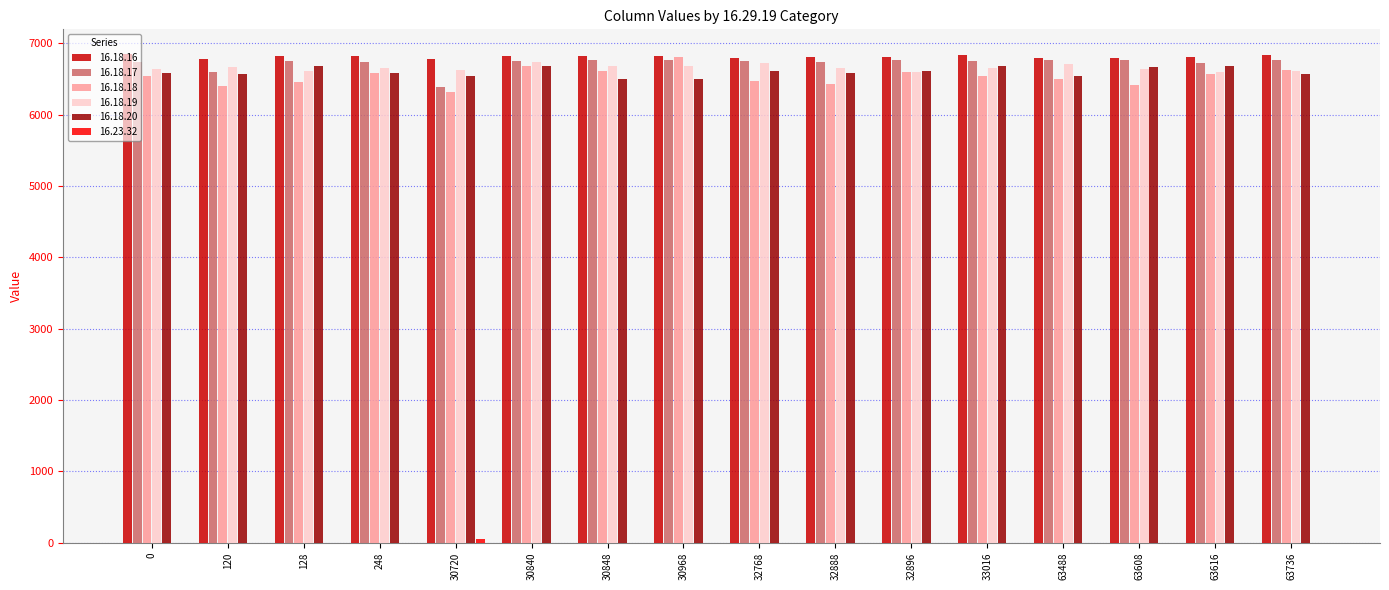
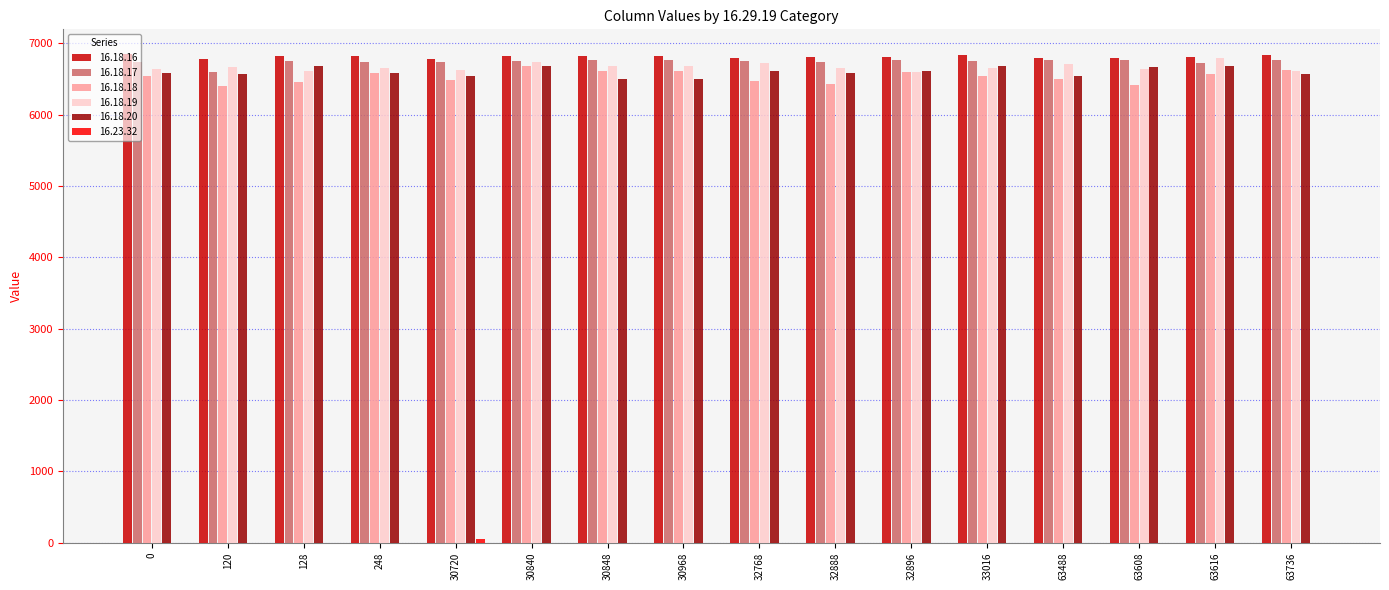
16.18.17, 30720: 6400 -> 6700
16.18.18, 30720: 6300 -> 6500
16.18.18, 30968: 6800 -> 6600
16.18.19, 63616: 6600 -> 6800
